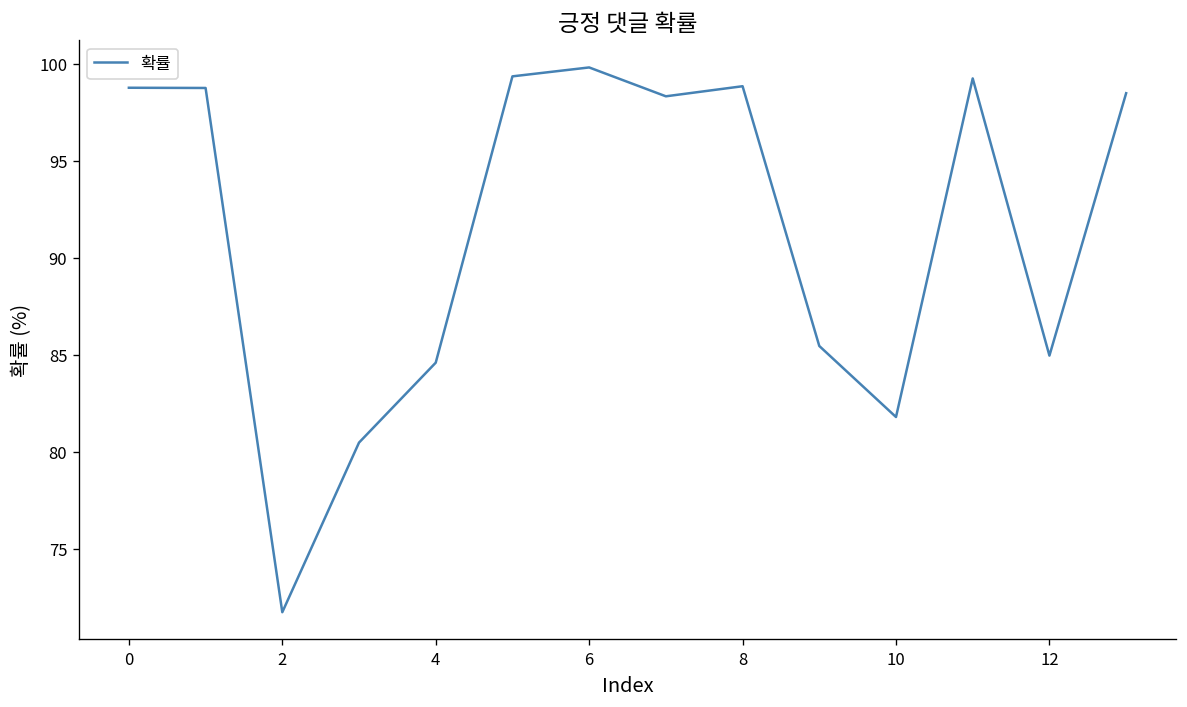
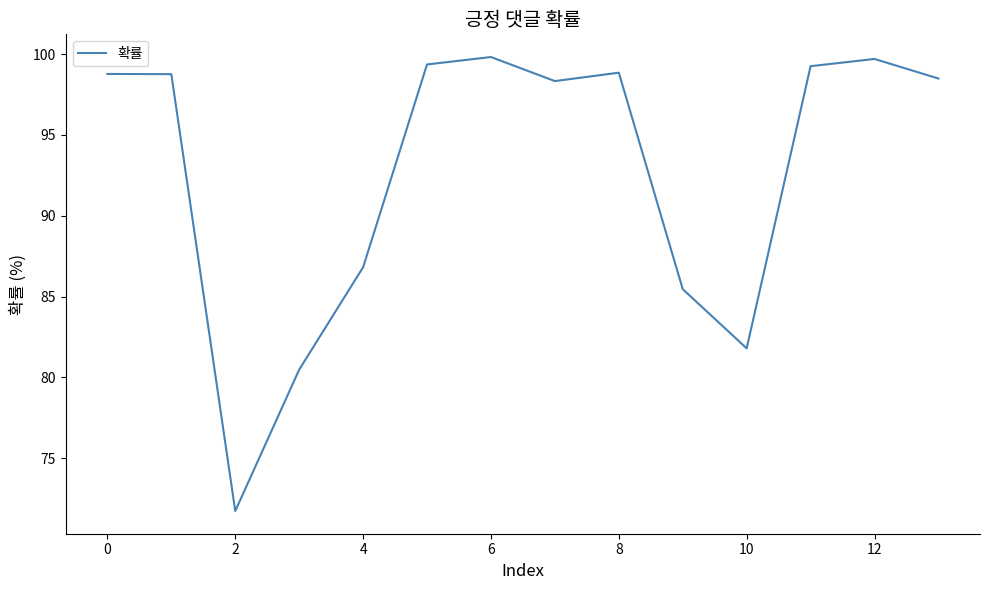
4: 84.6 -> 86.8
12: 85.0 -> 99.7
